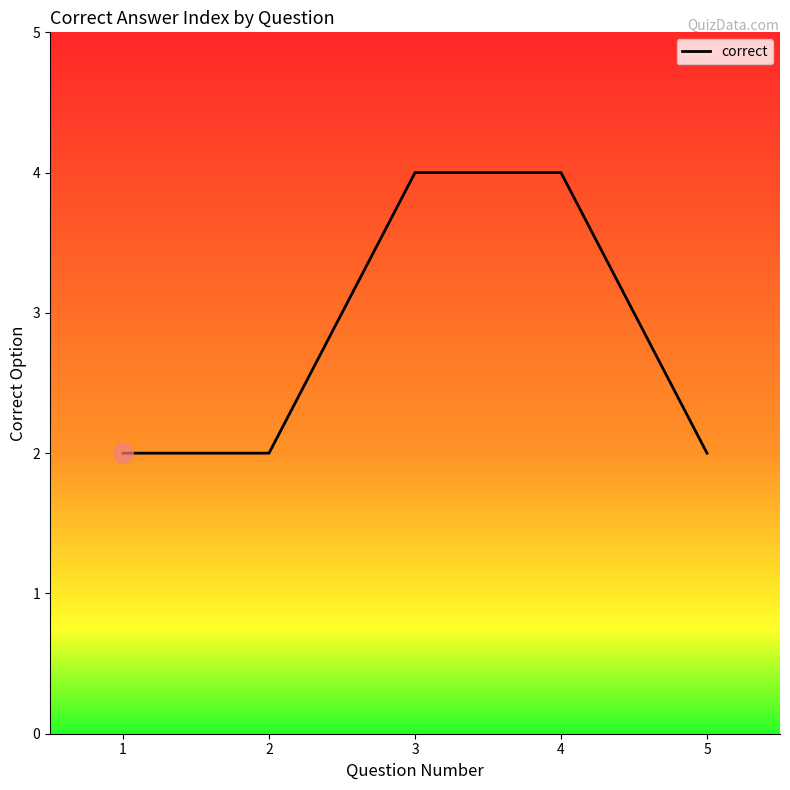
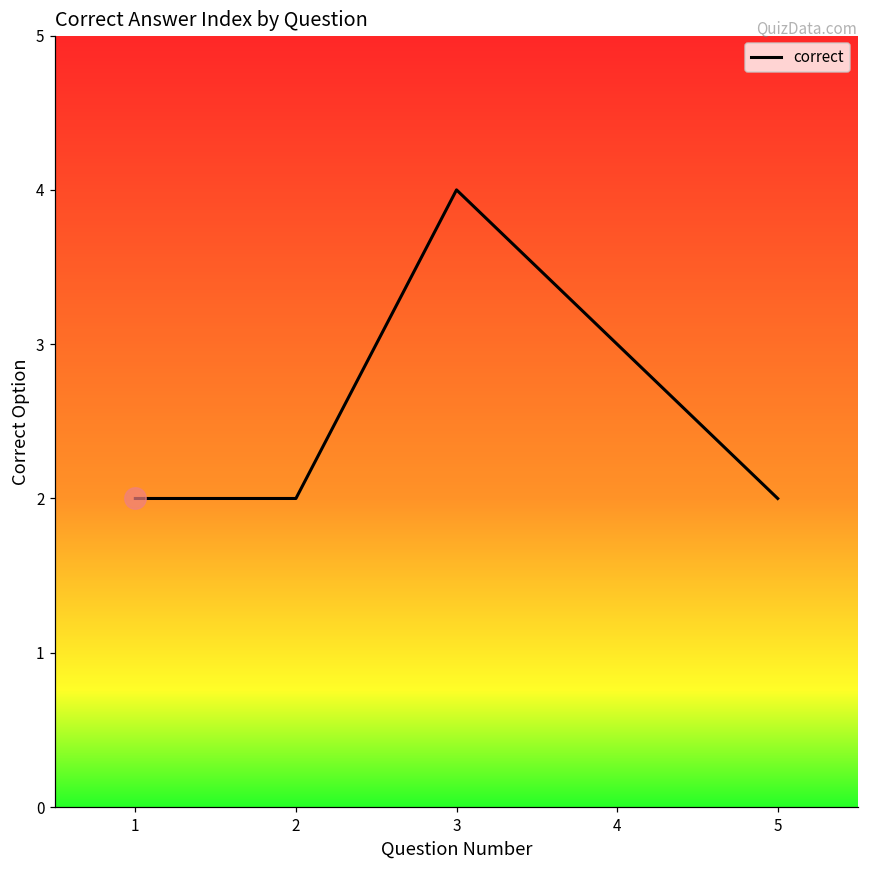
correct, 4: 4 -> 3
